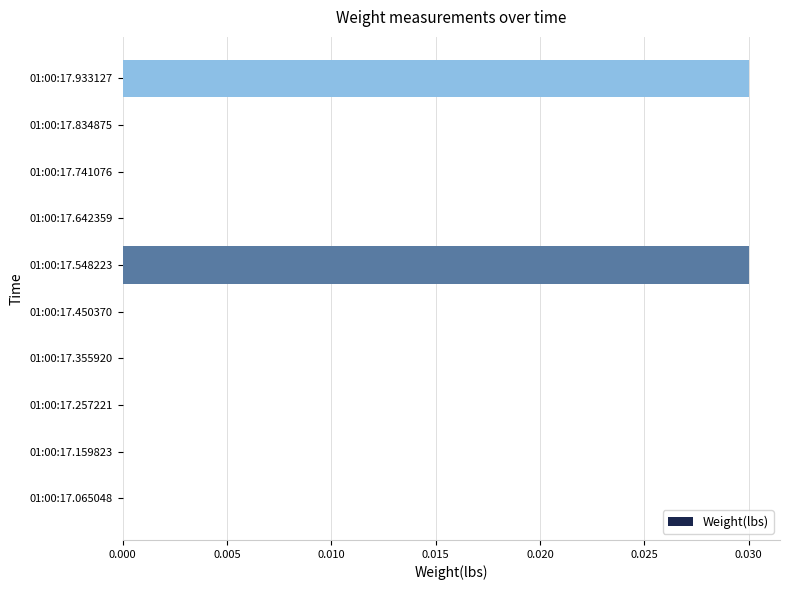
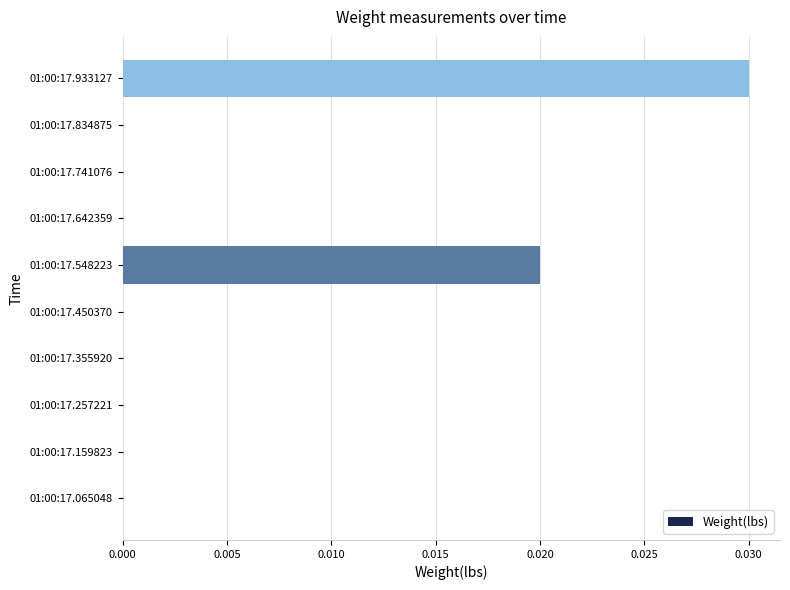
01:00:17.548223: 0.03 -> 0.02
